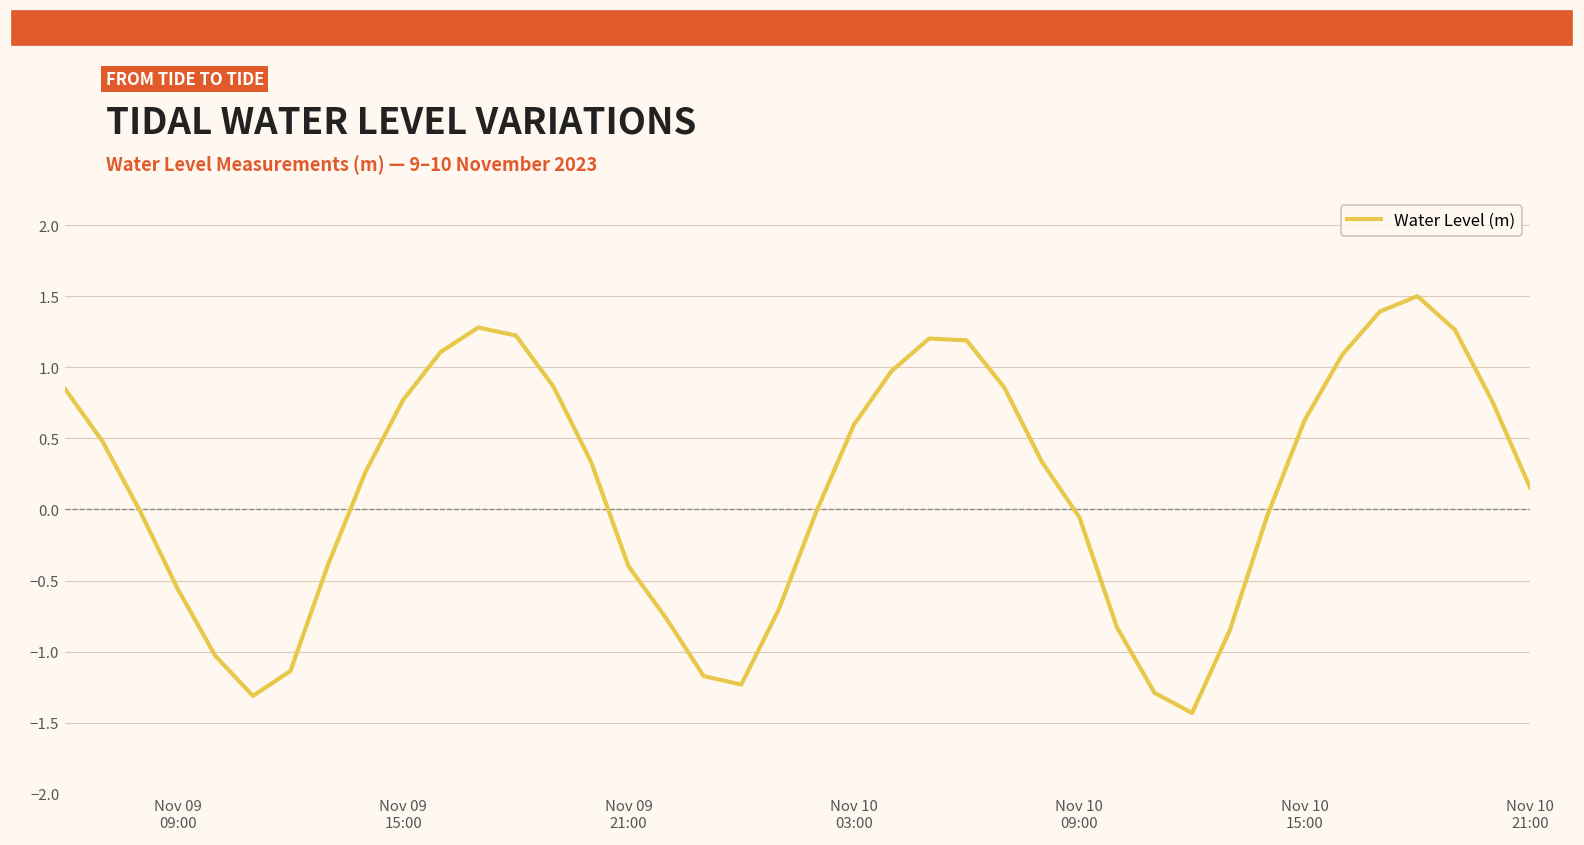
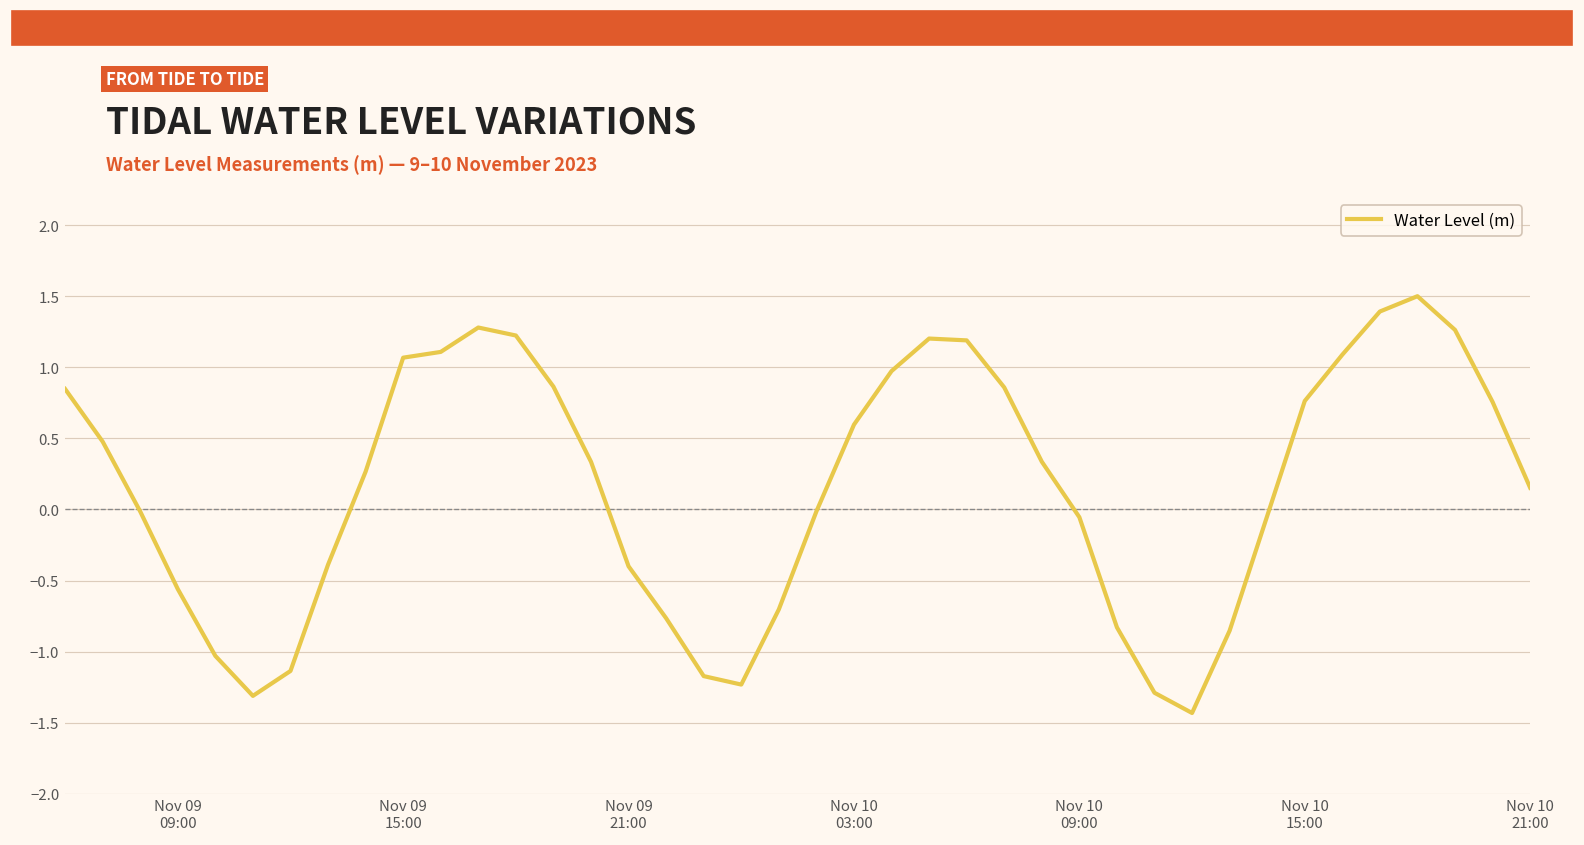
Nov 09 15:00: 0.77 -> 1.07
Nov 10 15:00: 0.63 -> 0.76
